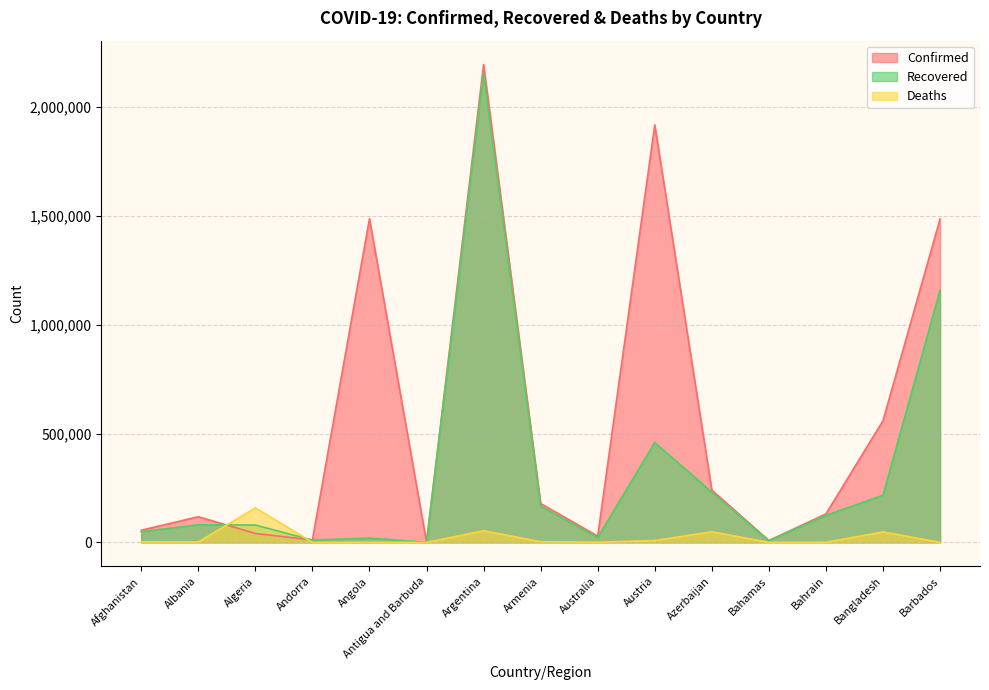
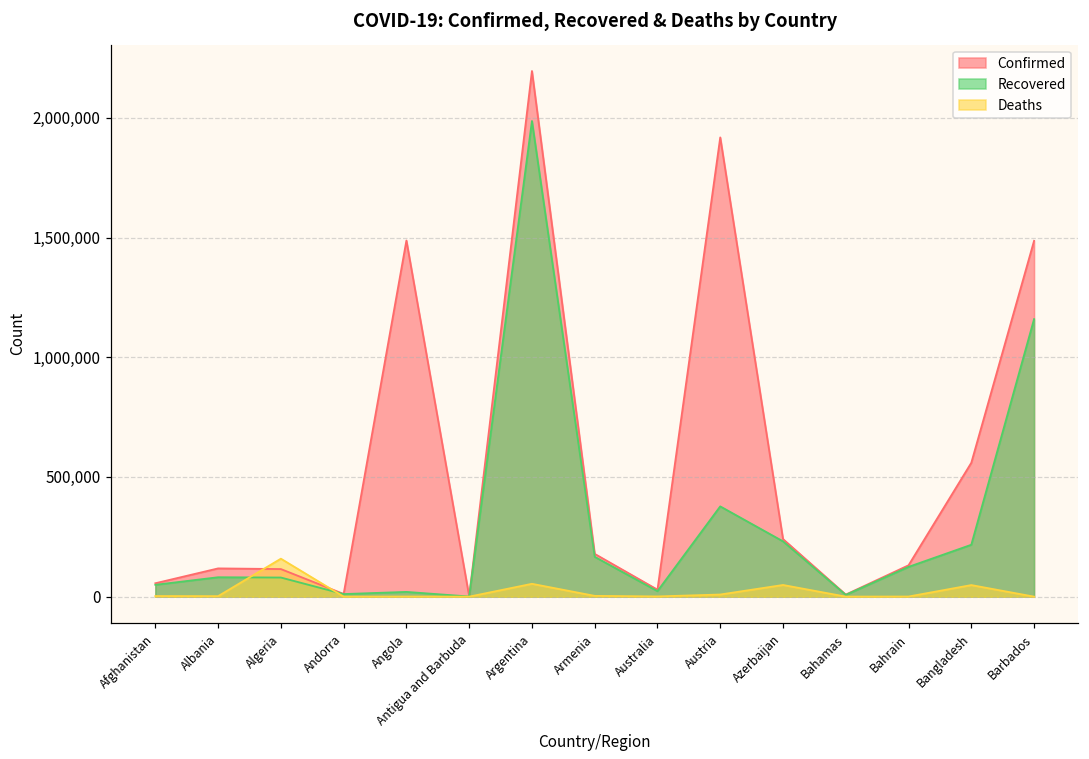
Confirmed, Algeria: 40,000 -> 120,000
Recovered, Argentina: 2,150,000 -> 1,990,000
Recovered, Austria: 460,000 -> 380,000
